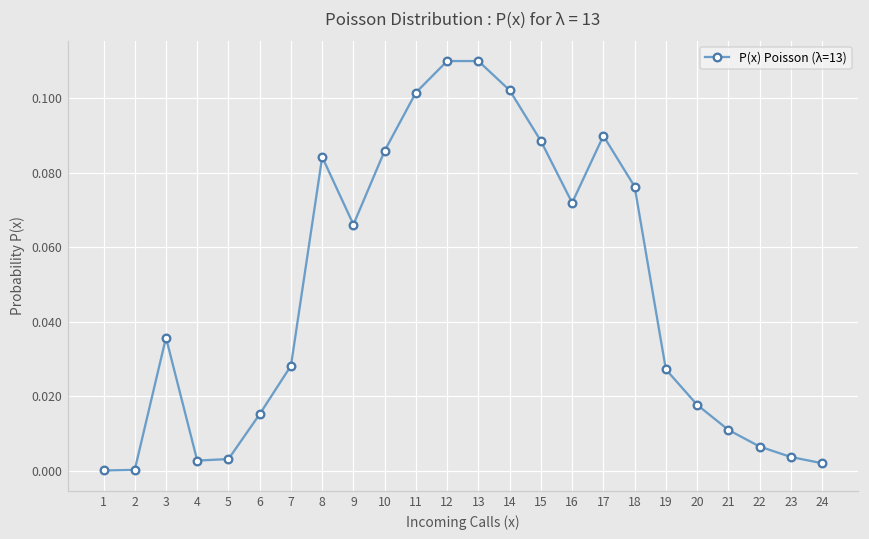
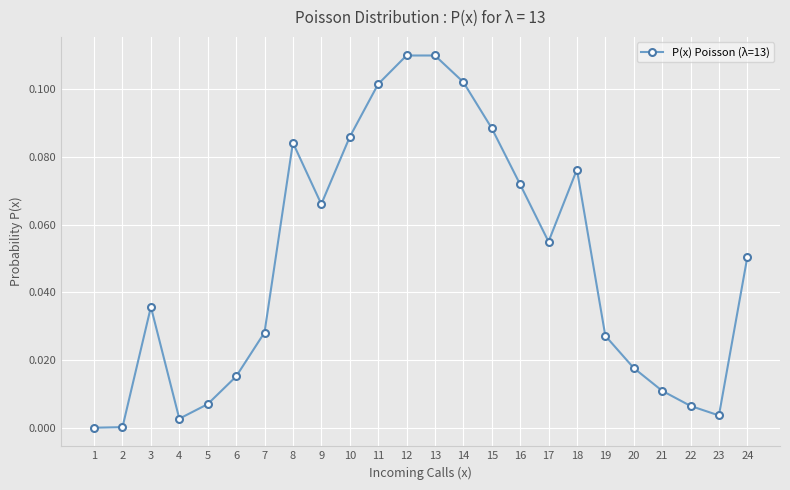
5: 0.003 -> 0.007
17: 0.090 -> 0.055
24: 0.002 -> 0.050
